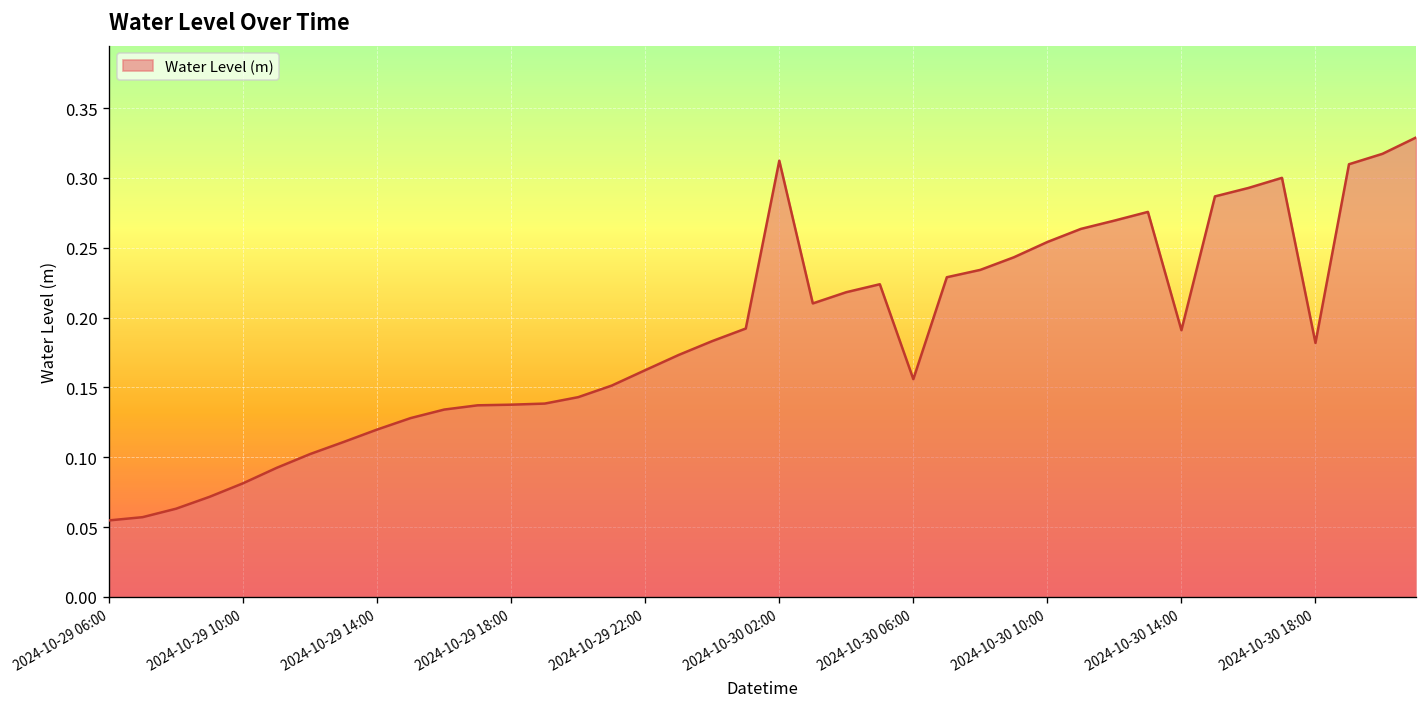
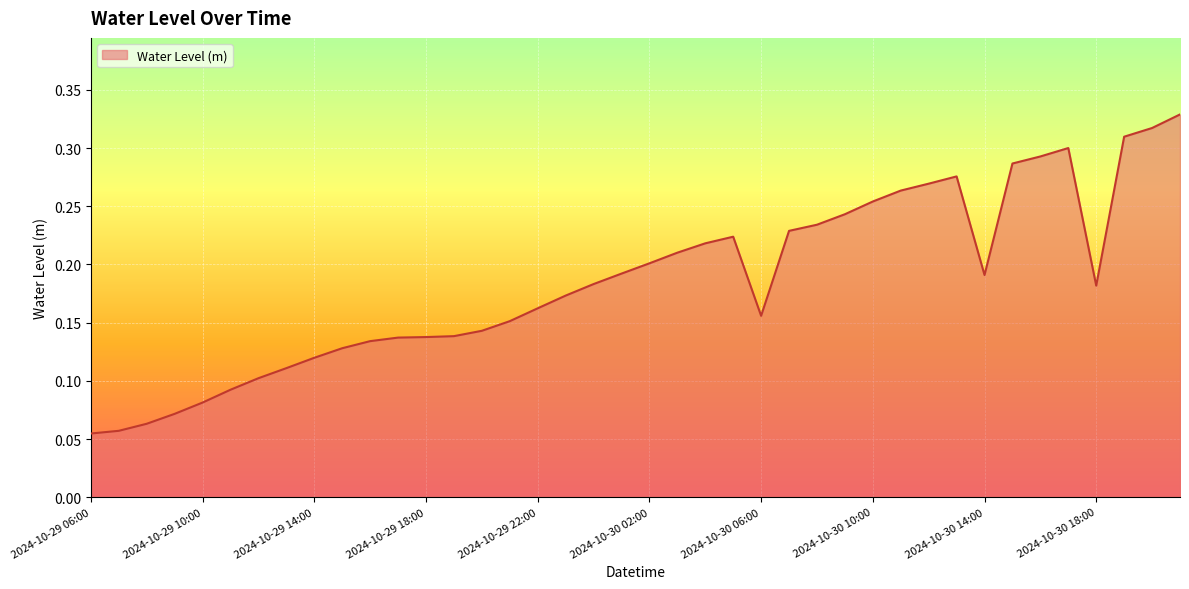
2024-10-30 02:00: 0.312 -> 0.201
